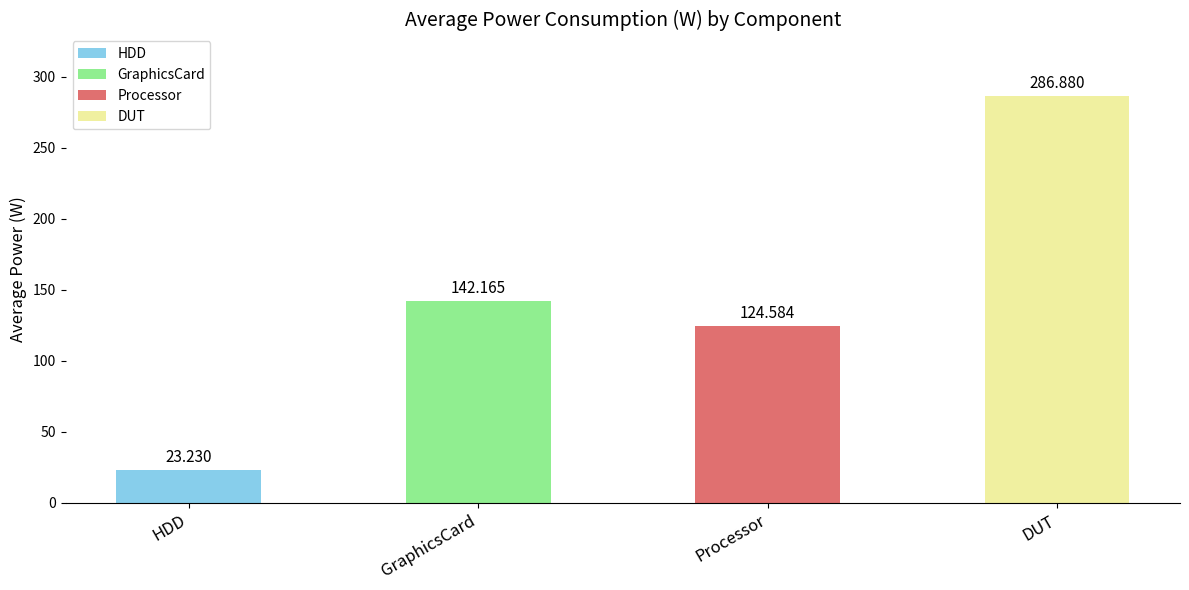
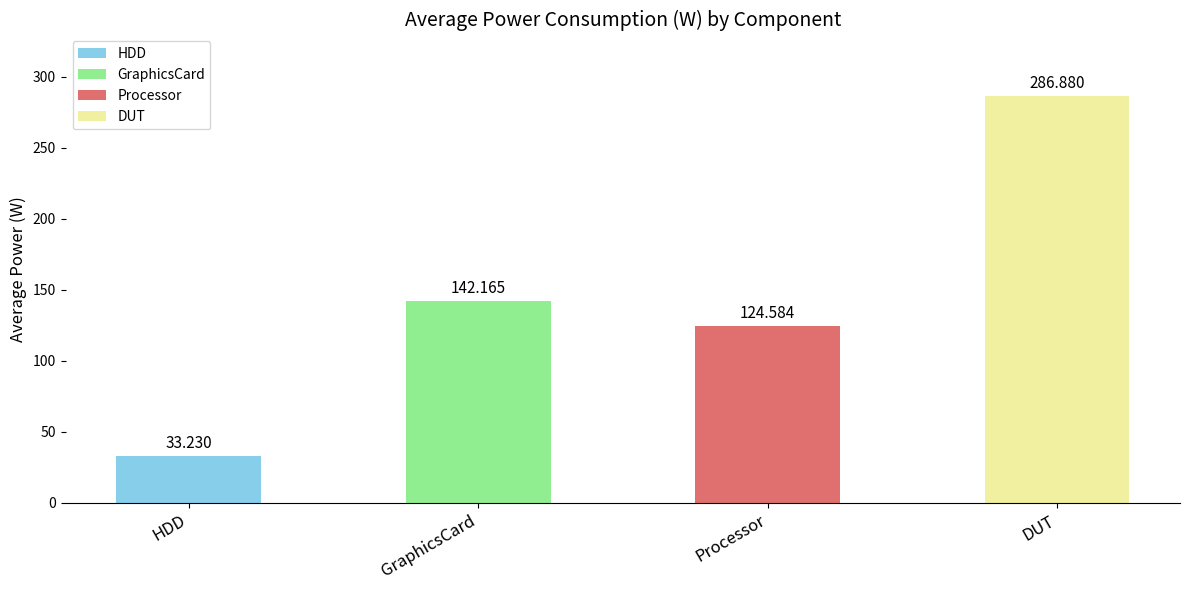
HDD: 23.230 -> 33.230
